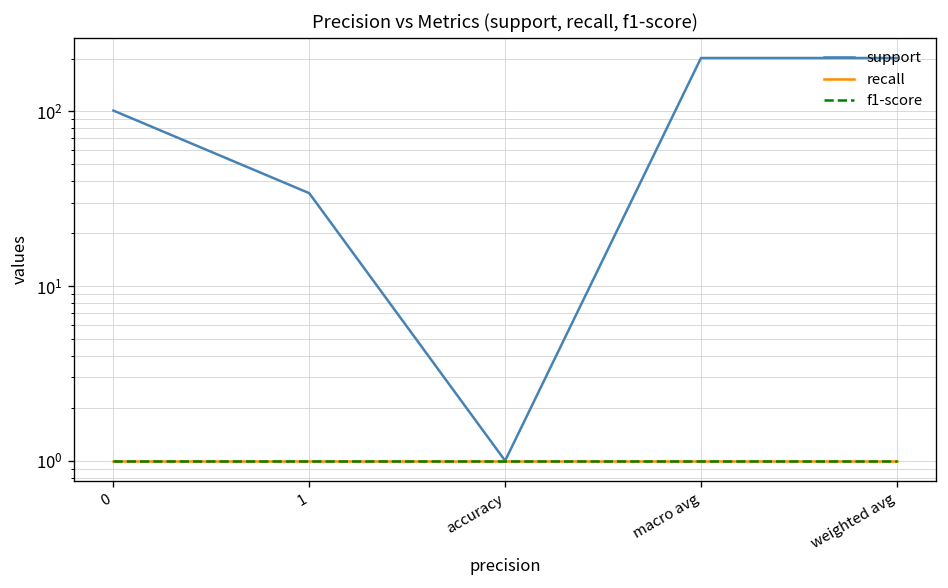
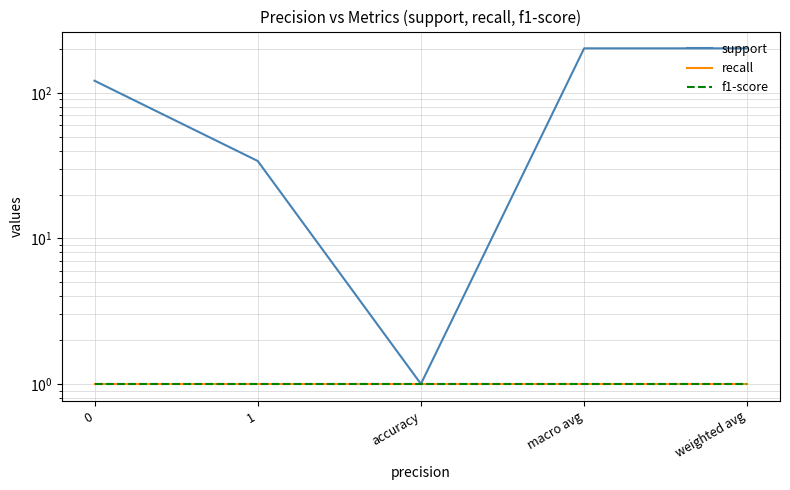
support, 0: 100 -> 120
